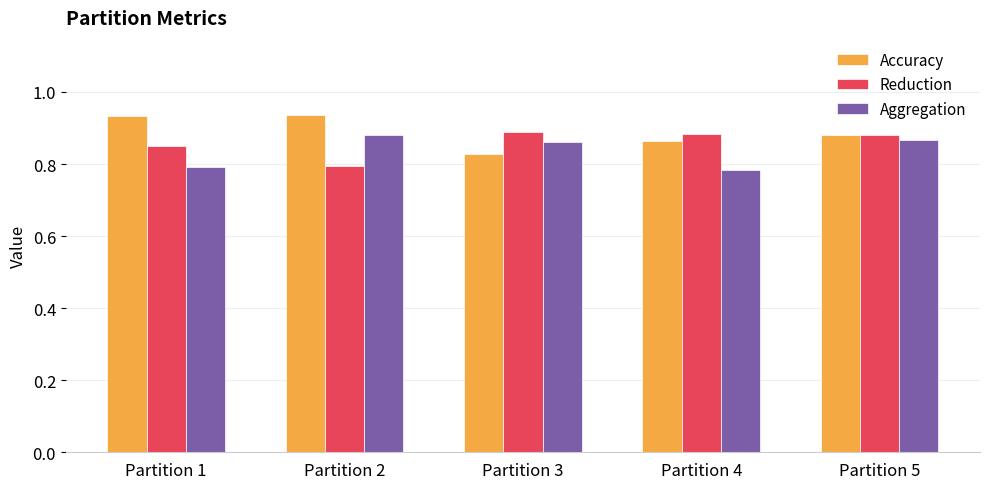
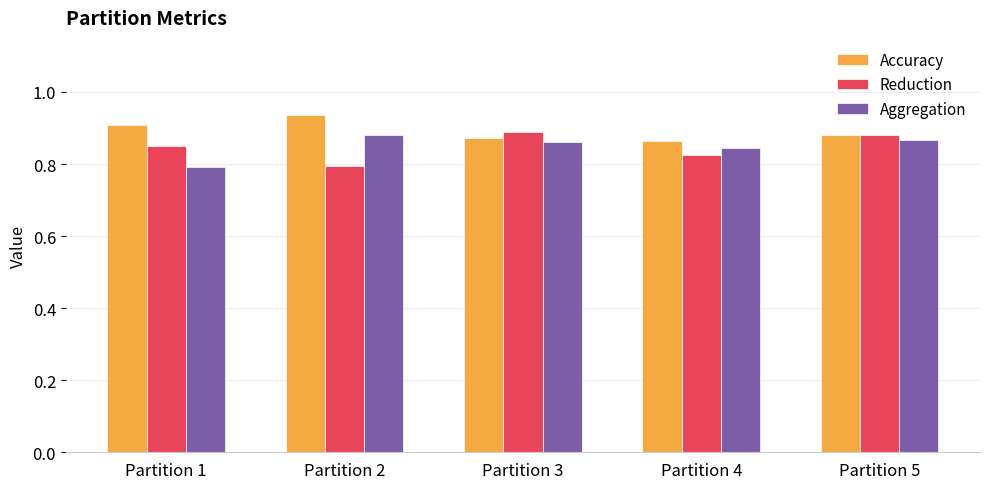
Accuracy, Partition 1: 0.93 -> 0.91
Accuracy, Partition 3: 0.83 -> 0.87
Reduction, Partition 4: 0.88 -> 0.83
Aggregation, Partition 4: 0.78 -> 0.84
